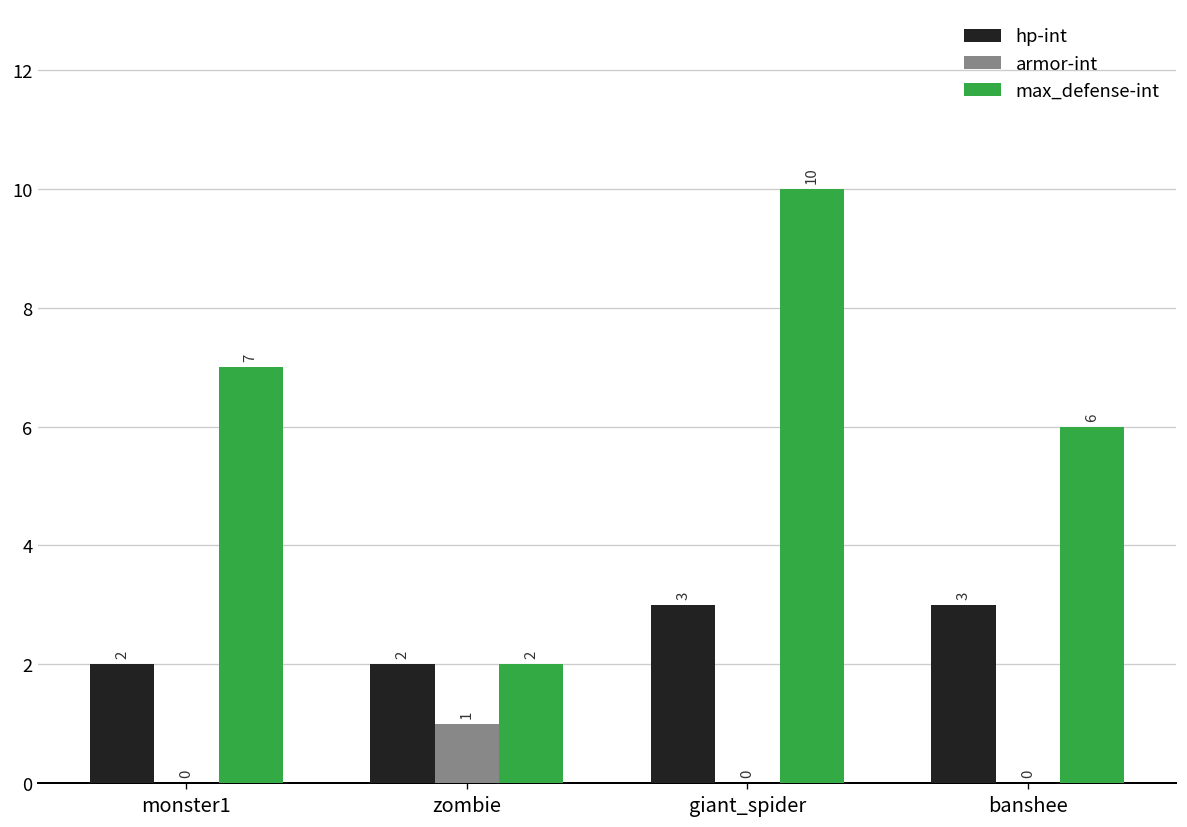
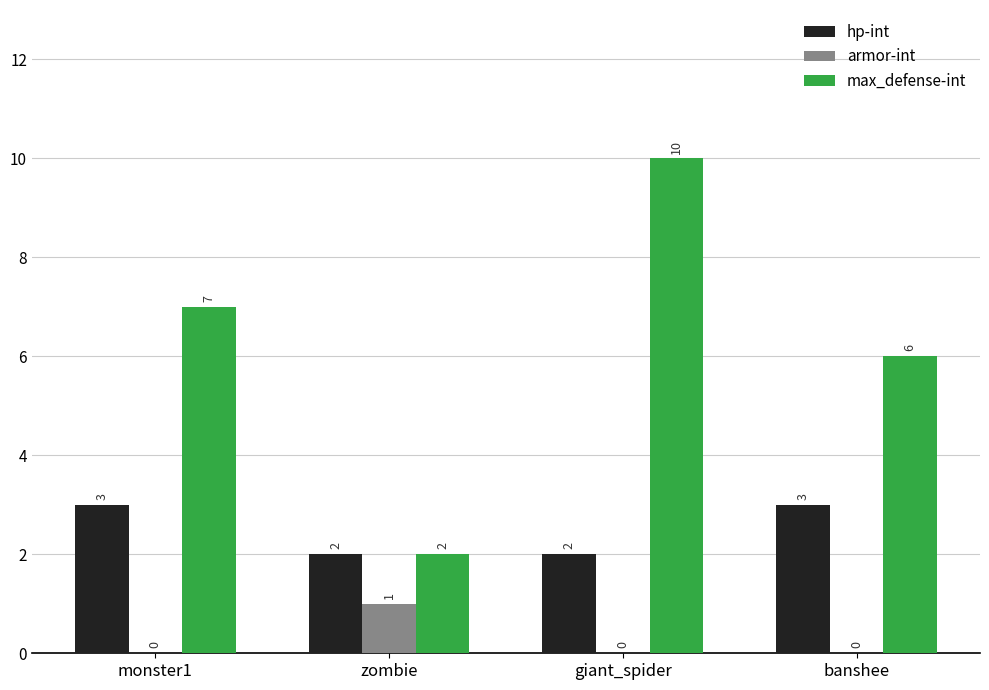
hp-int, monster1: 2 -> 3
hp-int, giant_spider: 3 -> 2
